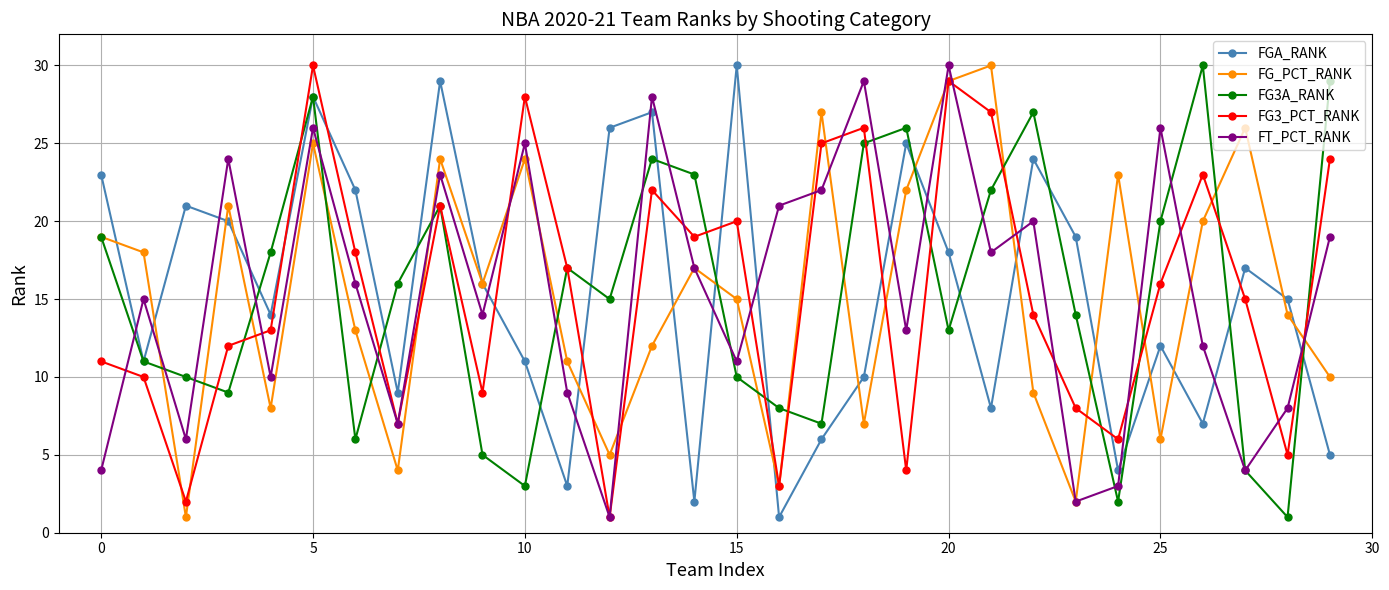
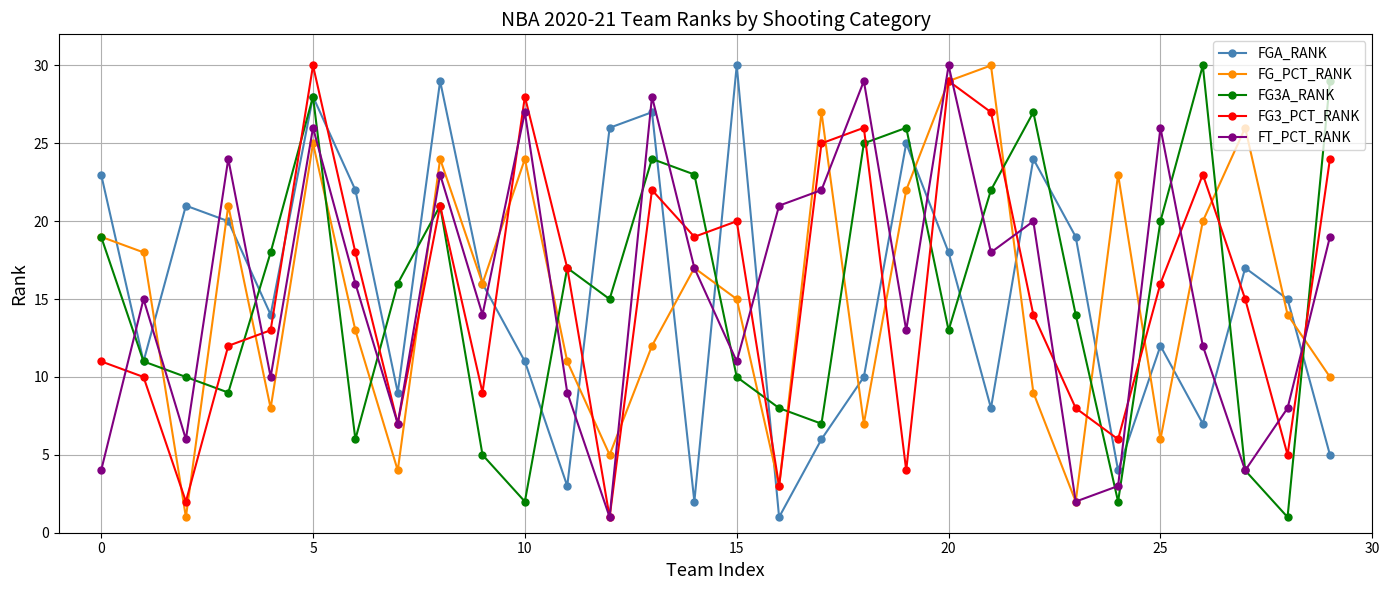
FG3A_RANK, 10: 3 -> 2
FT_PCT_RANK, 10: 25 -> 27
